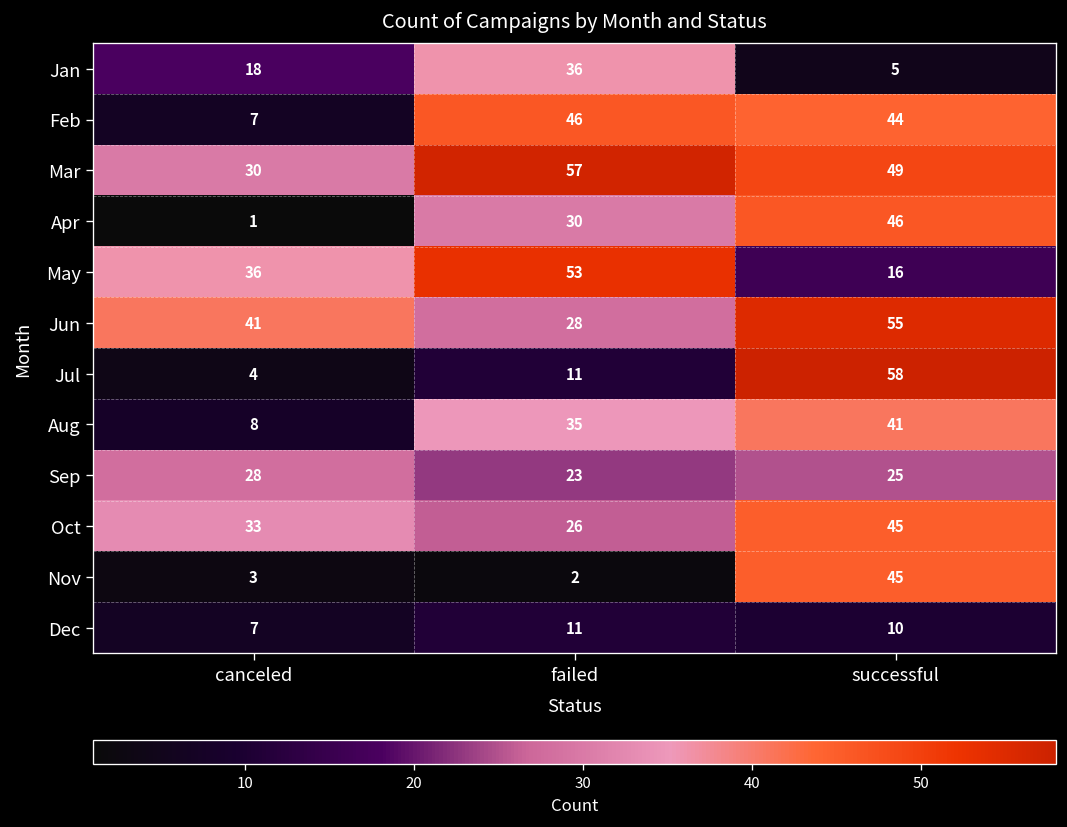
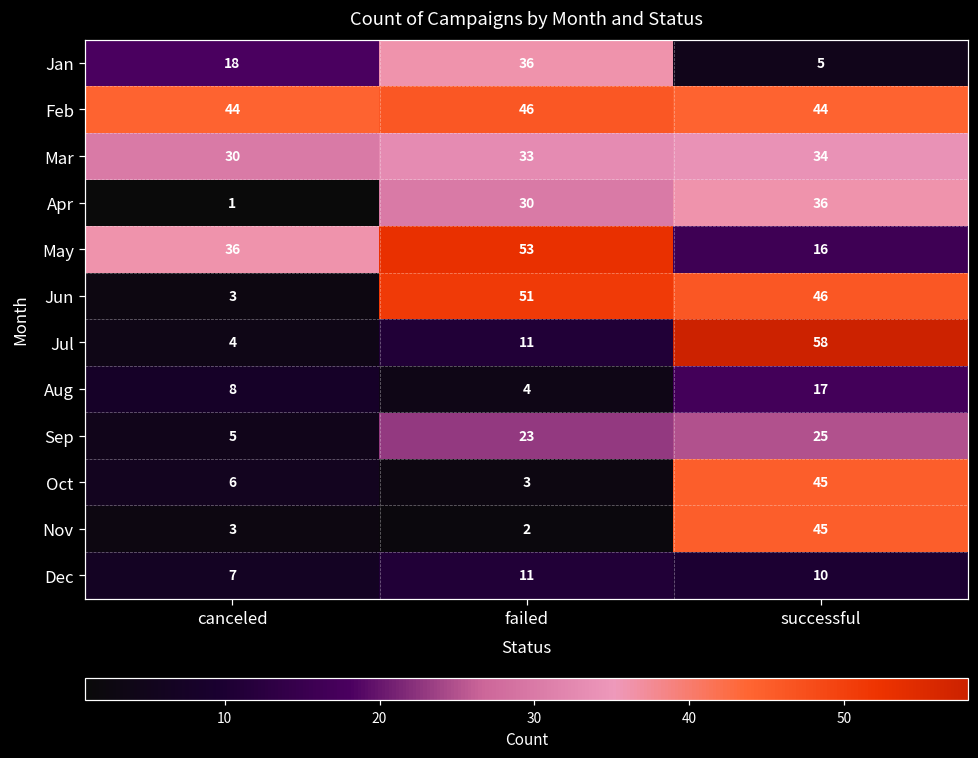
Feb, canceled: 7 -> 44
Mar, failed: 57 -> 33
Mar, successful: 49 -> 34
Apr, successful: 46 -> 36
Jun, canceled: 41 -> 3
Jun, failed: 28 -> 51
Jun, successful: 55 -> 46
Aug, failed: 35 -> 4
Aug, successful: 41 -> 17
Sep, canceled: 28 -> 5
Oct, canceled: 33 -> 6
Oct, failed: 26 -> 3
